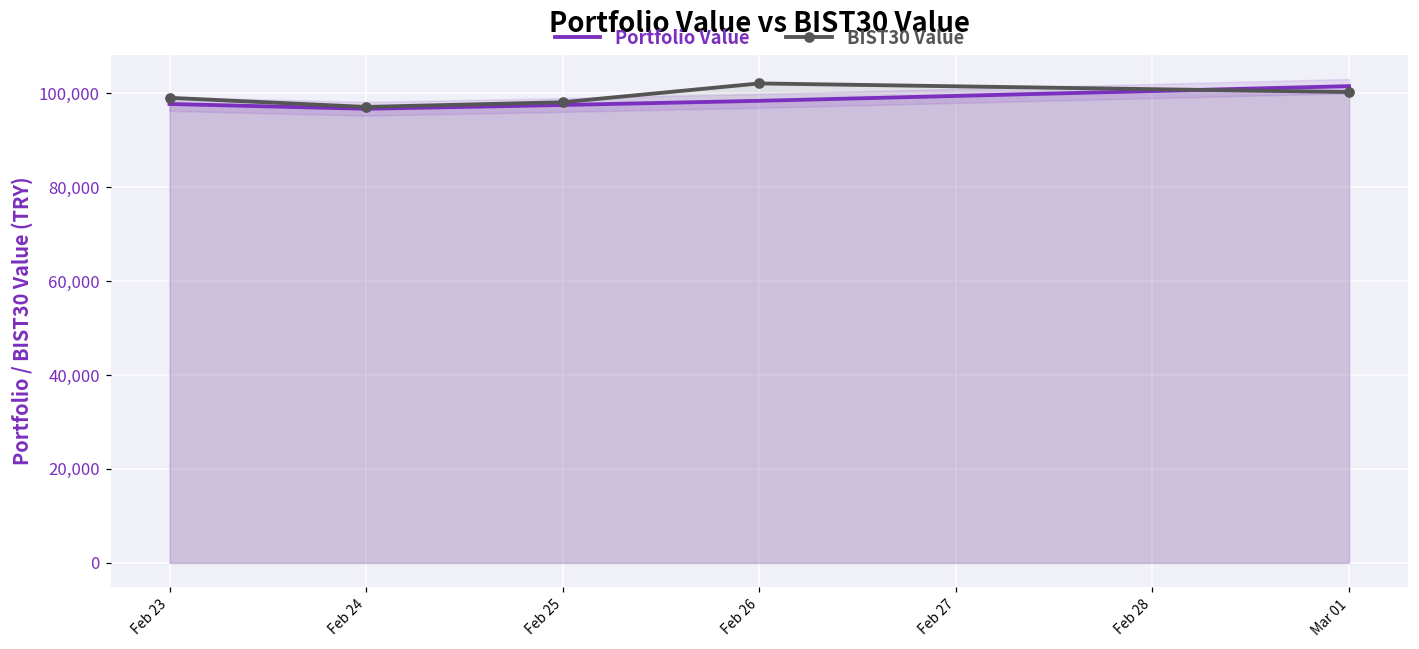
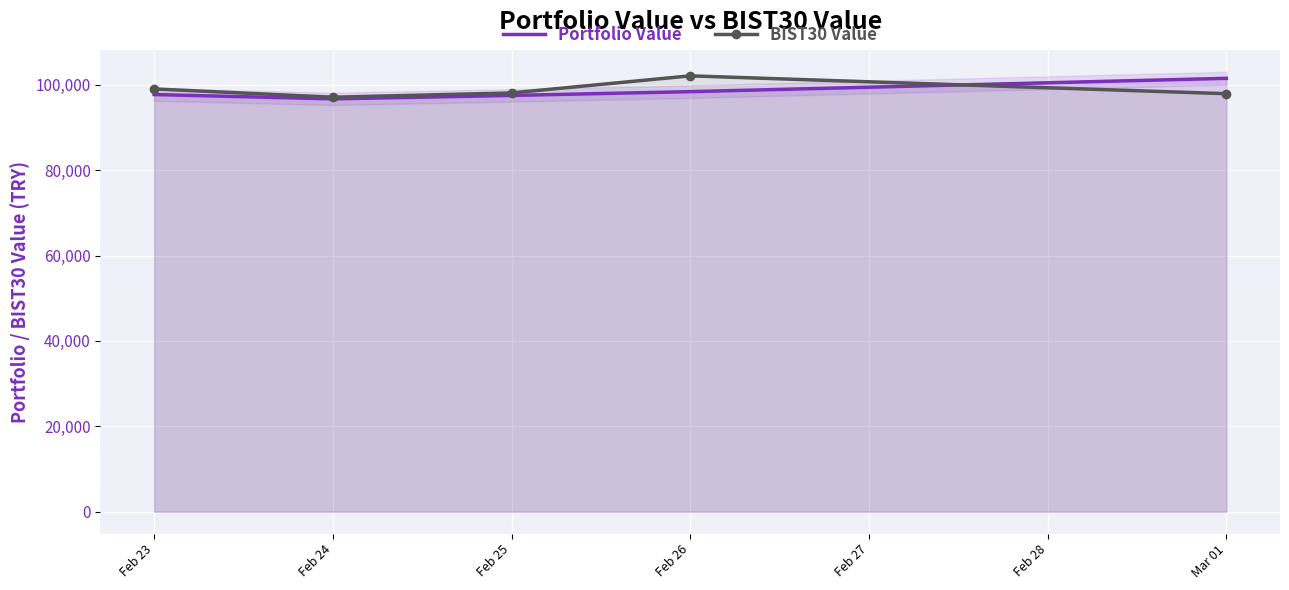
BIST30 Value, Mar 01: 100,000 -> 98,000
